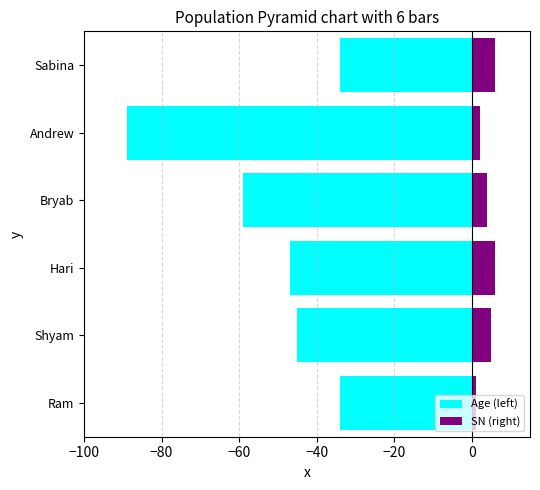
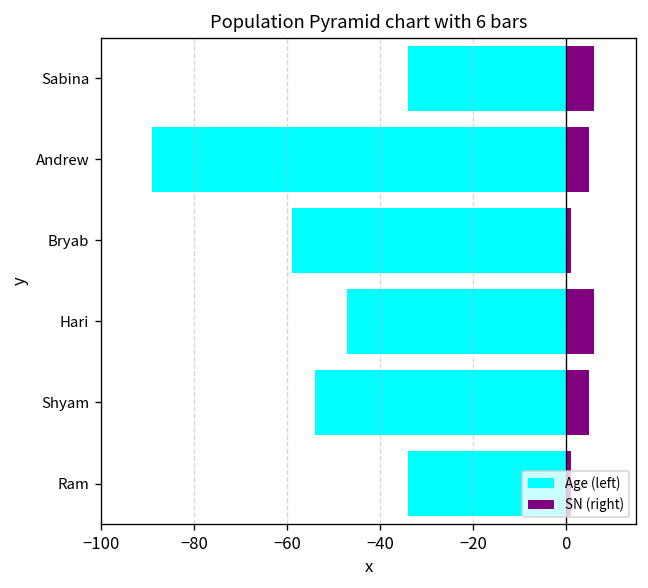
SN (right), Andrew: 2 -> 5
SN (right), Bryab: 4 -> 1
Age (left), Shyam: -45 -> -54
